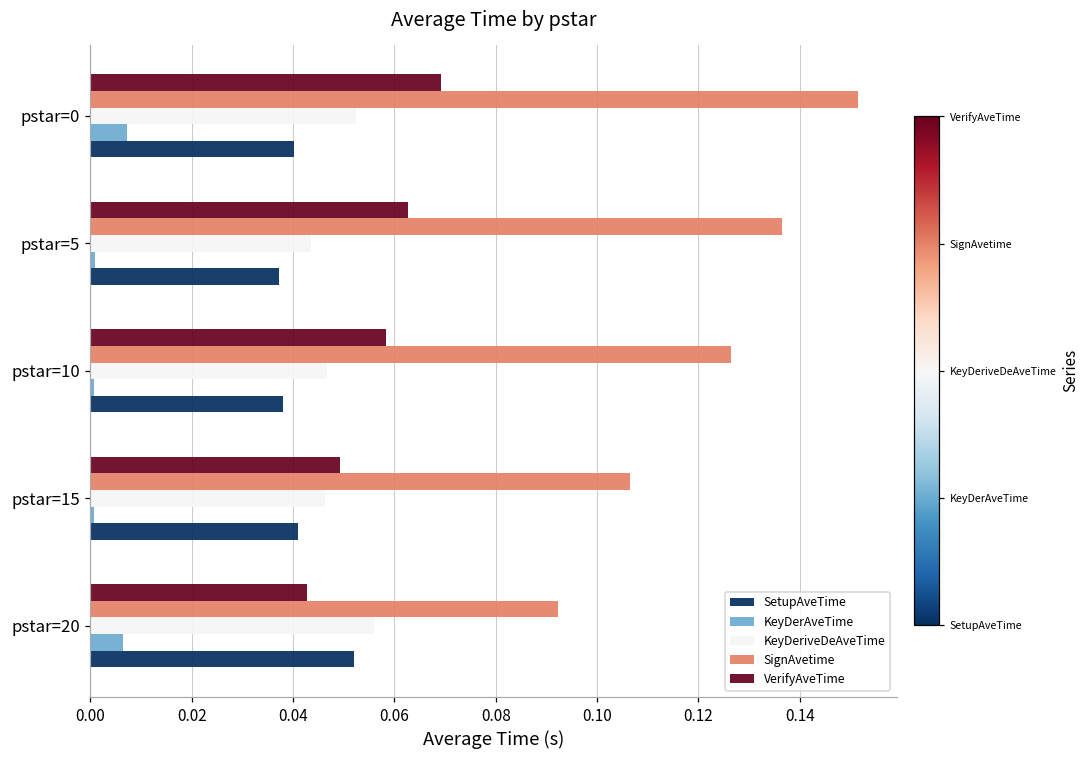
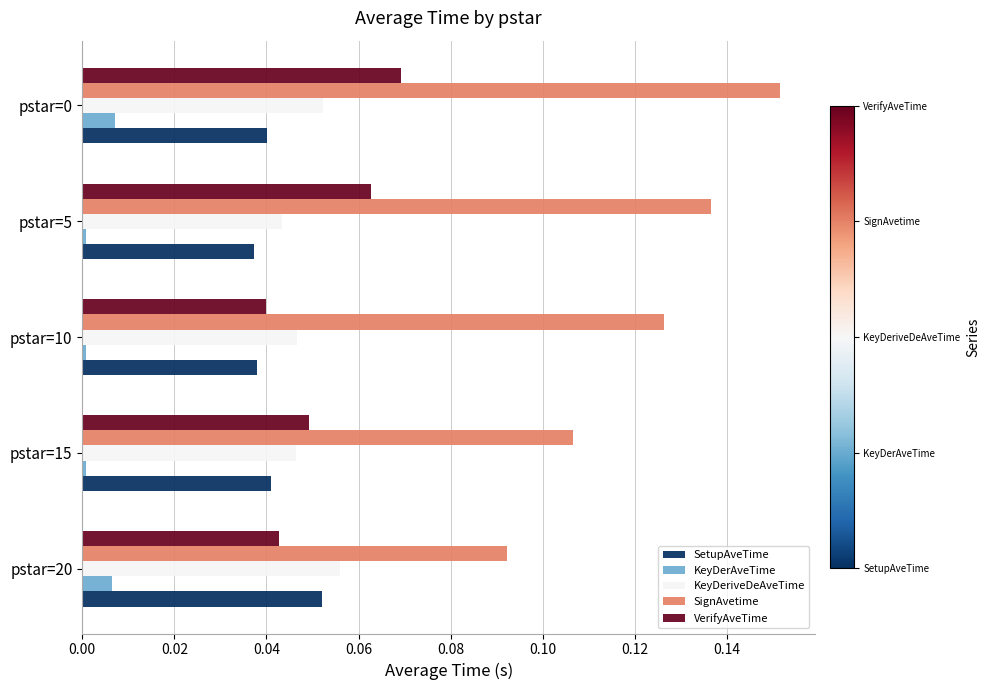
VerifyAveTime, pstar=10: 0.058 -> 0.040
